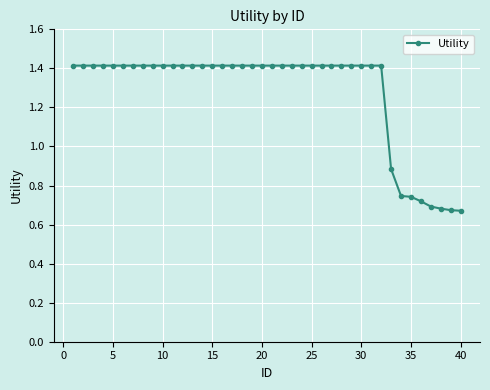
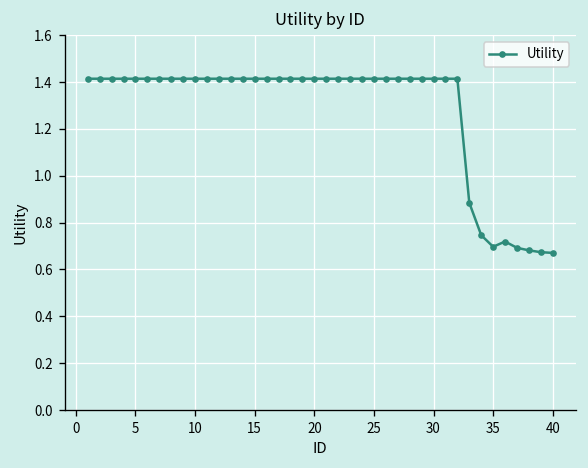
35: 0.74 -> 0.70
